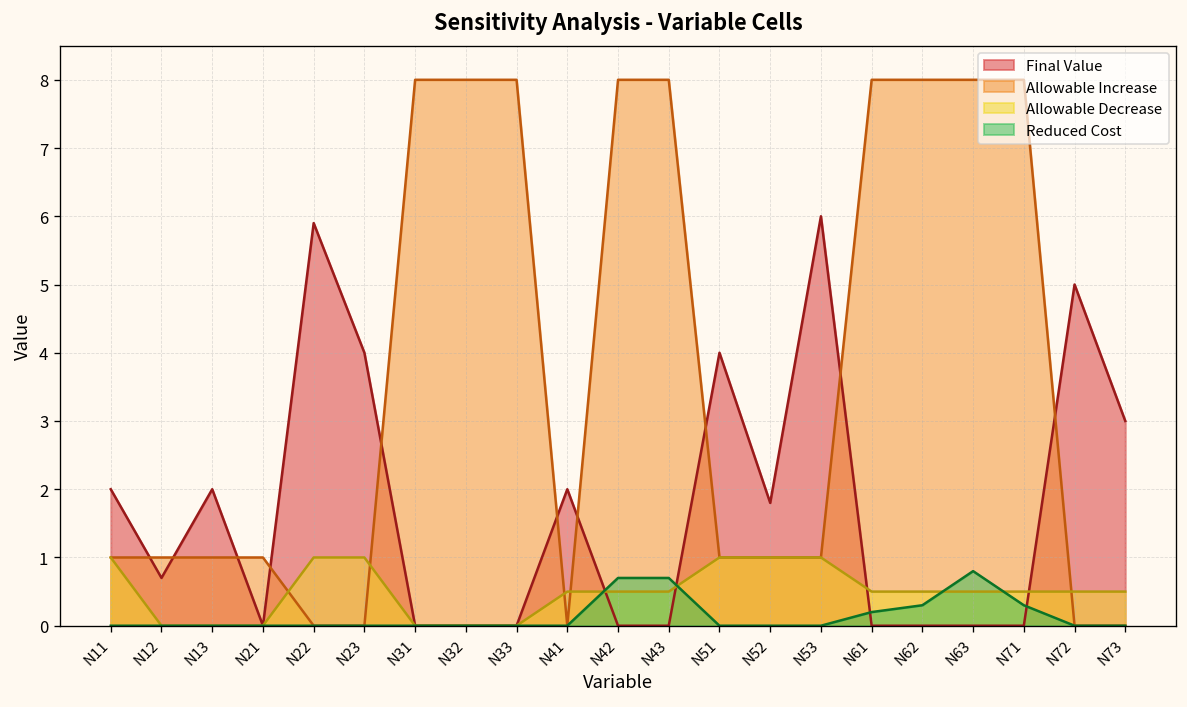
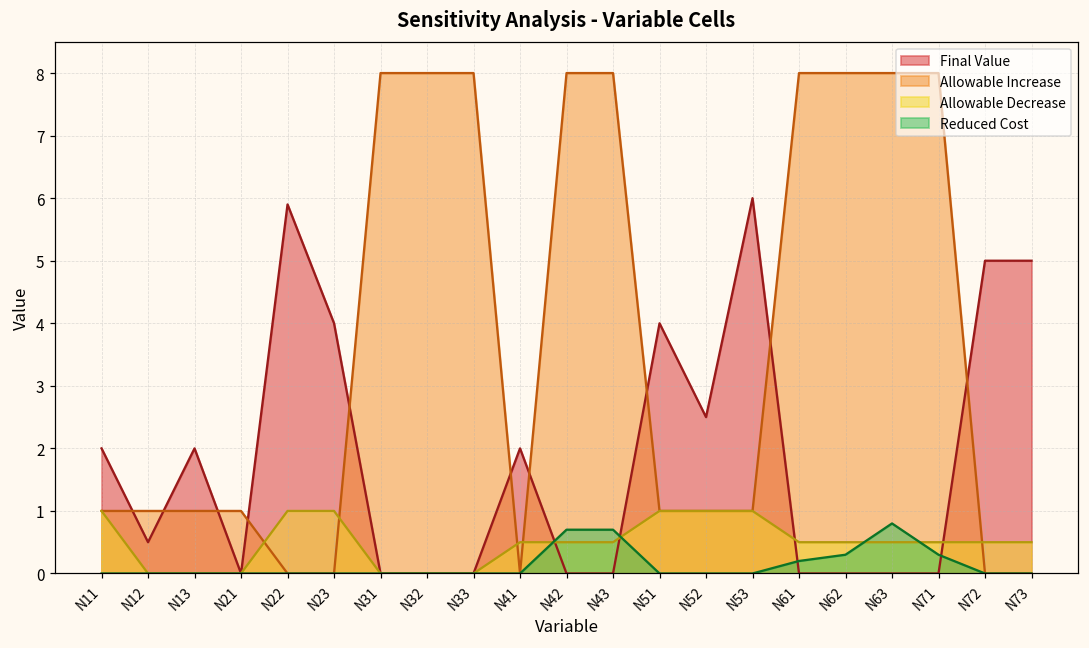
Final Value, N12: 0.7 -> 0.5
Final Value, N52: 1.8 -> 2.5
Final Value, N73: 3 -> 5
